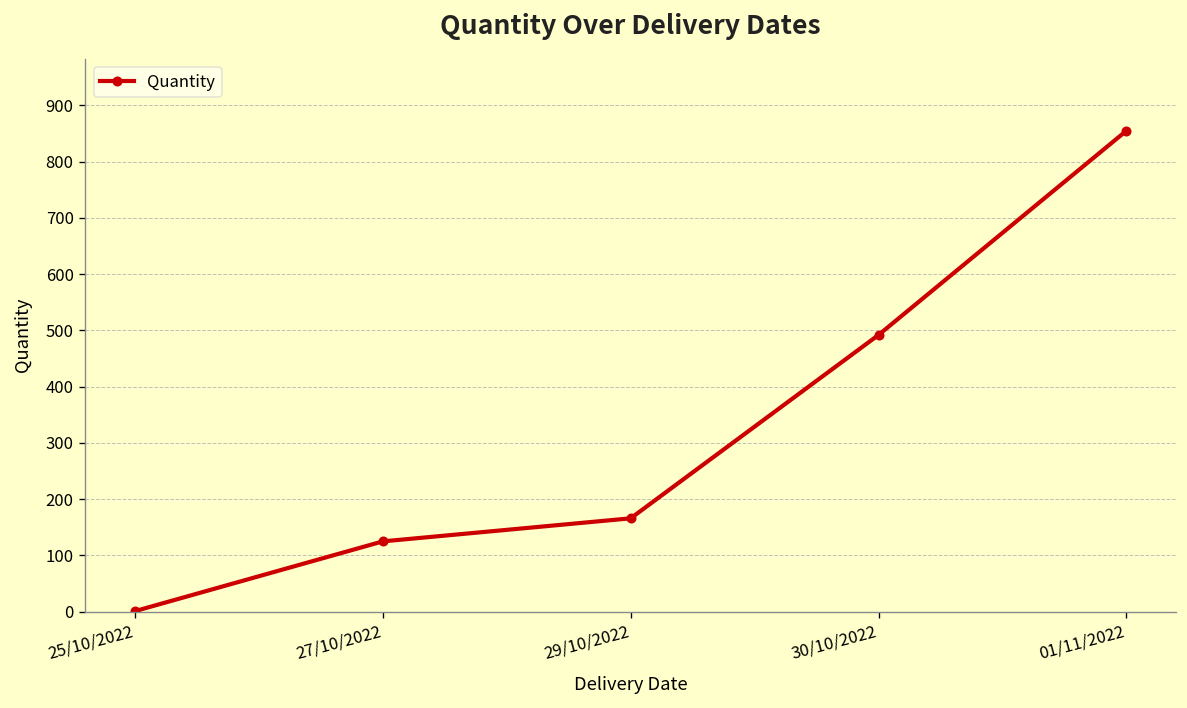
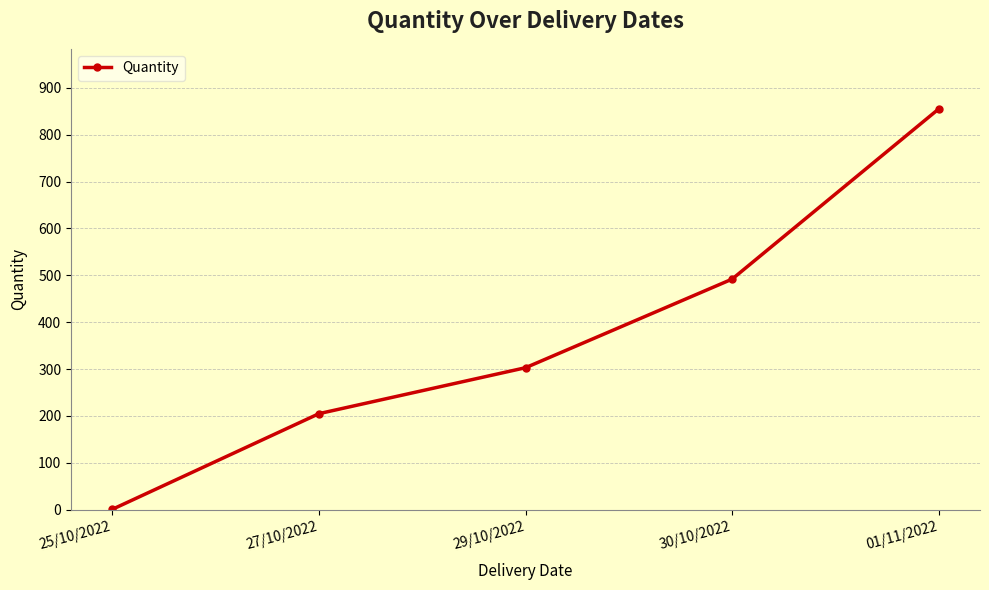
27/10/2022: 130 -> 210
29/10/2022: 170 -> 300
